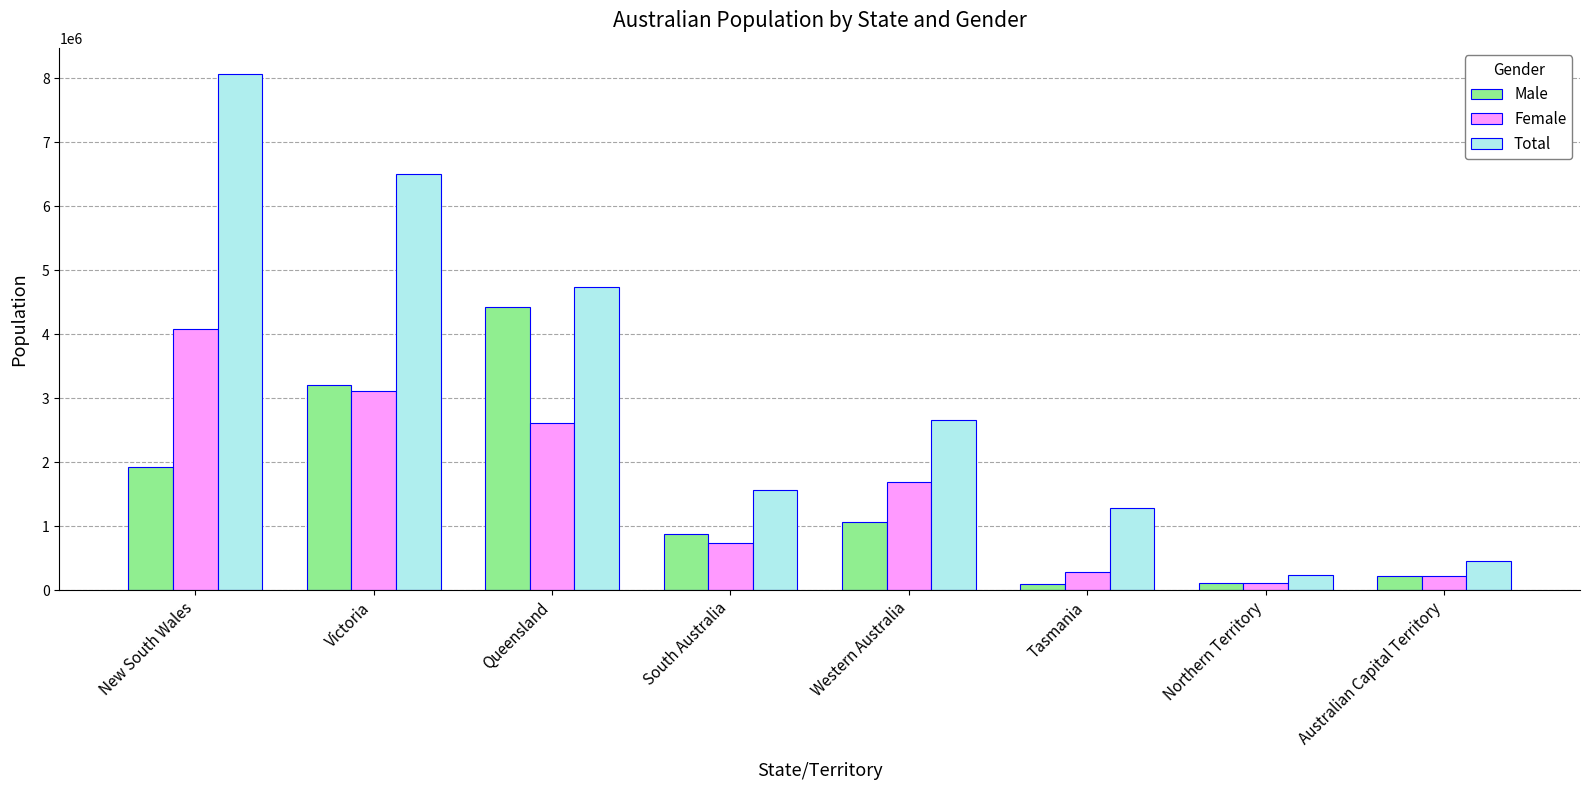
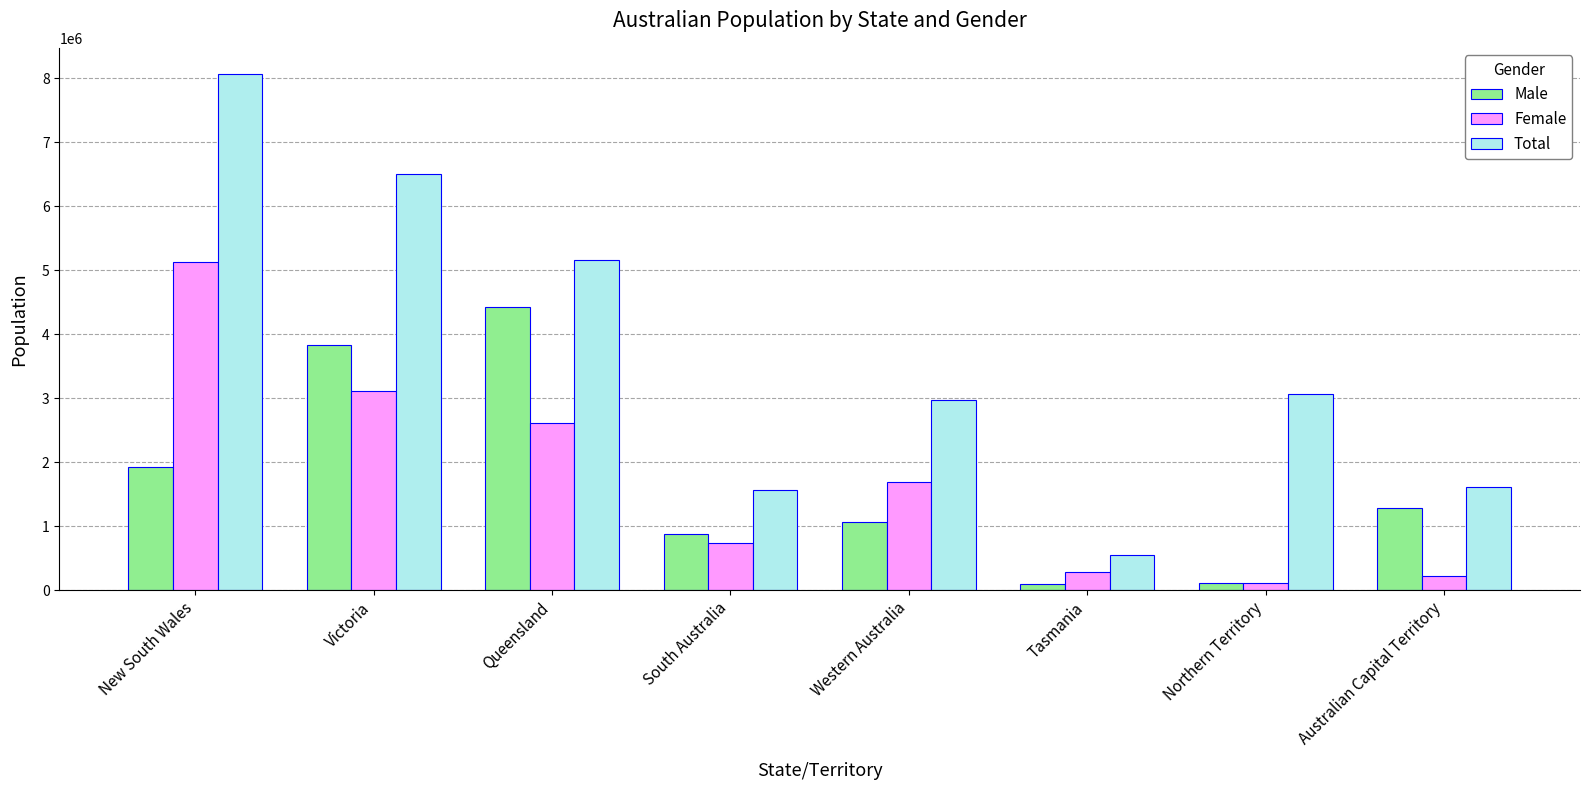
Female, New South Wales: 4100000 -> 5100000
Male, Victoria: 3200000 -> 3800000
Total, Queensland: 4700000 -> 5200000
Total, Western Australia: 2700000 -> 3000000
Total, Tasmania: 1300000 -> 600000
Total, Northern Territory: 200000 -> 3100000
Male, Australian Capital Territory: 200000 -> 1300000
Total, Australian Capital Territory: 500000 -> 1600000
